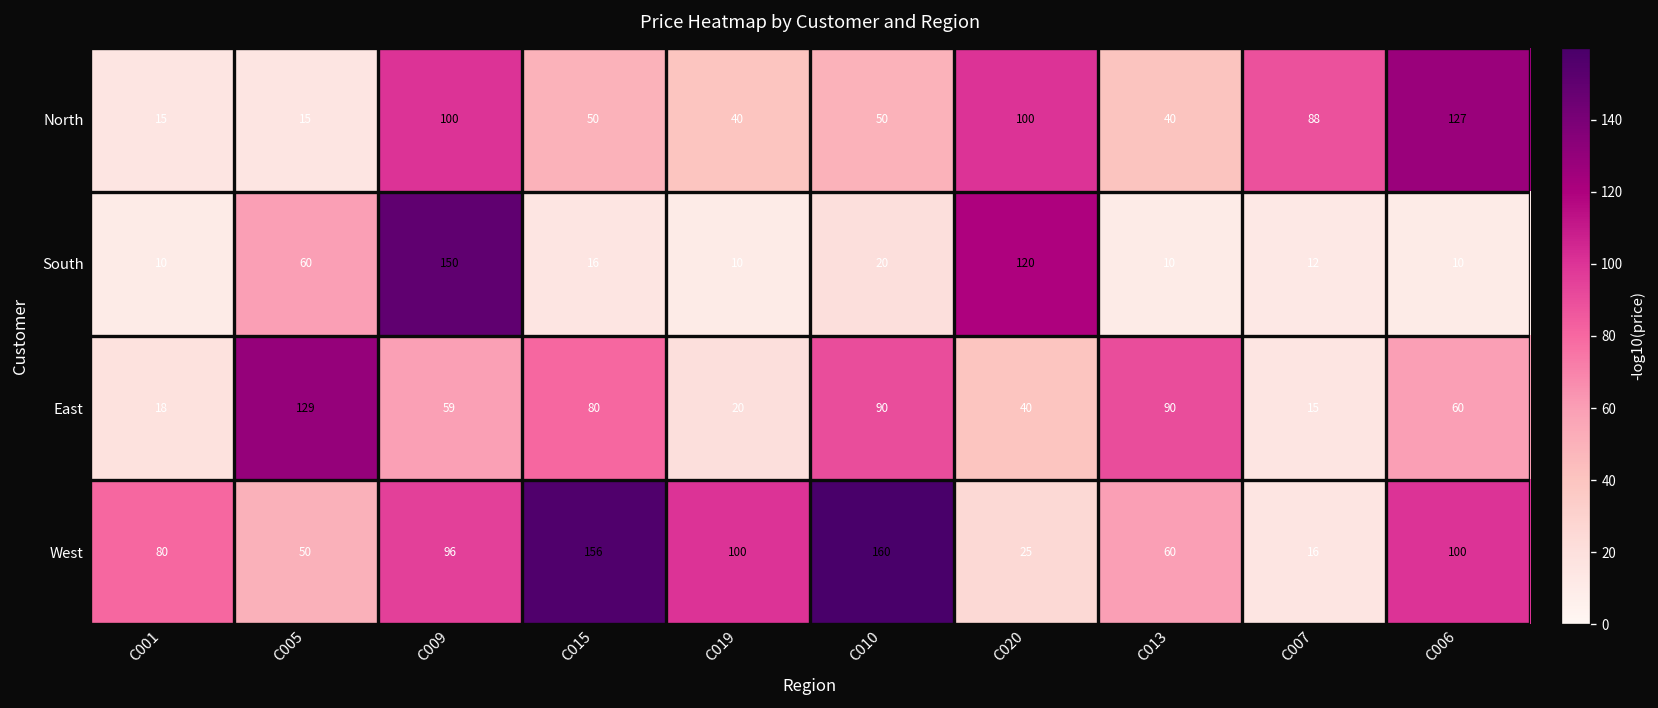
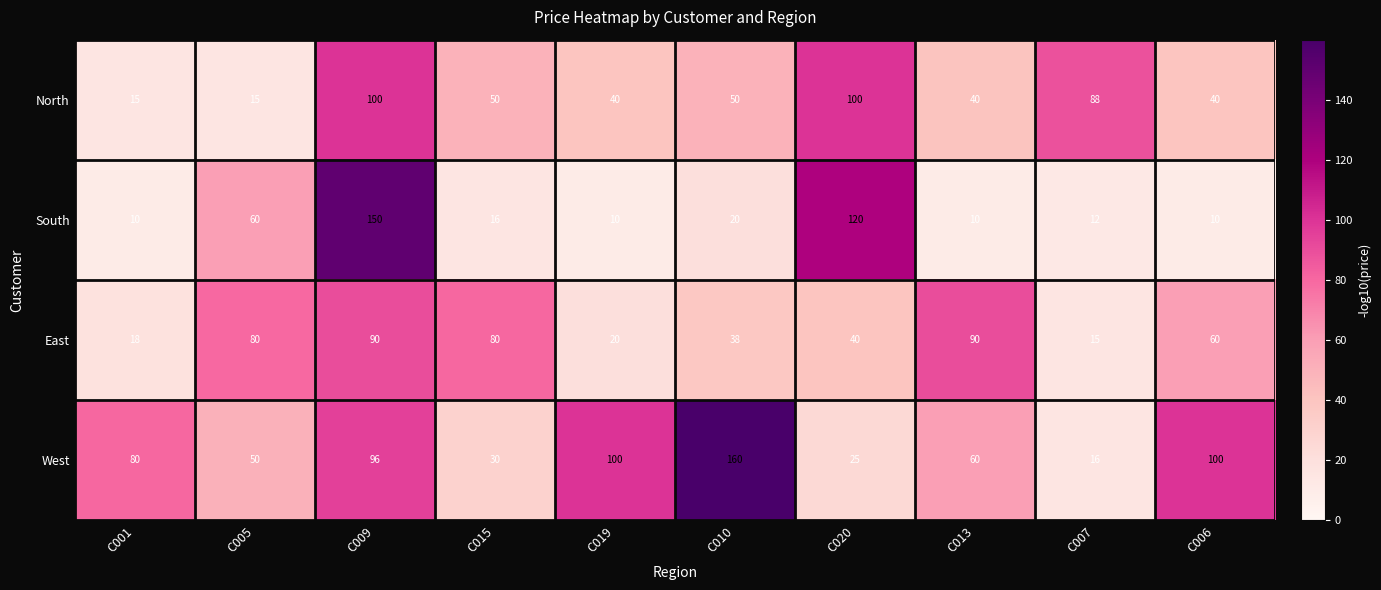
North, C006: 127 -> 40
East, C005: 129 -> 80
East, C009: 59 -> 90
East, C010: 90 -> 38
West, C015: 156 -> 30
